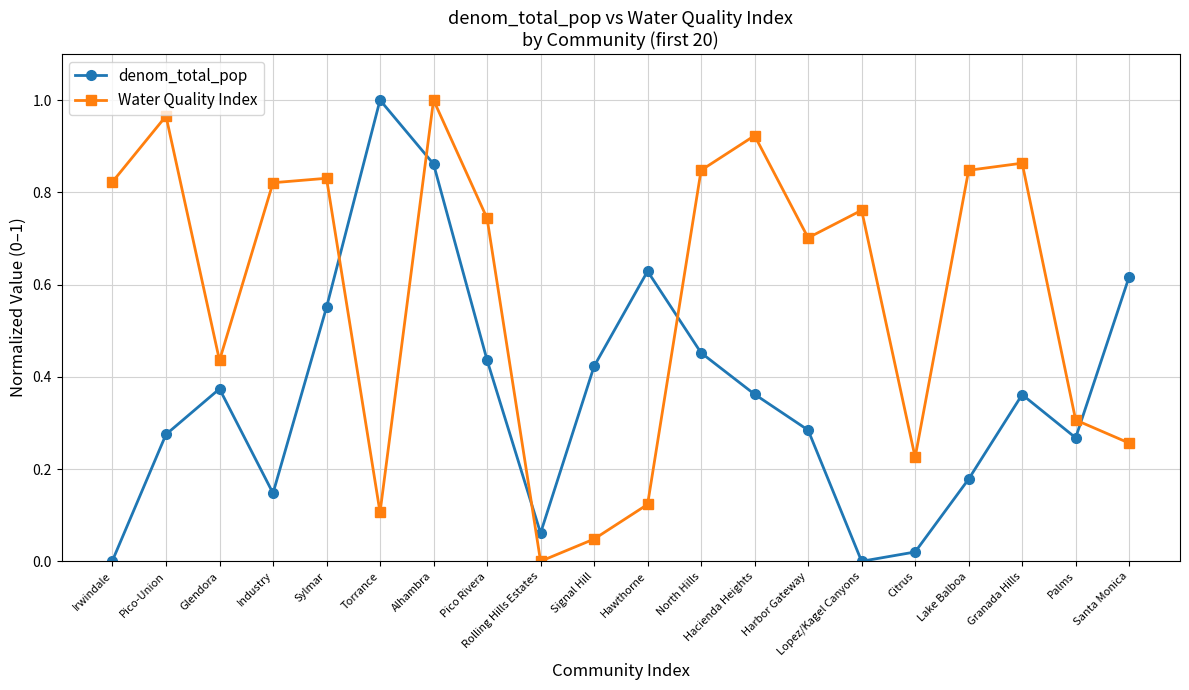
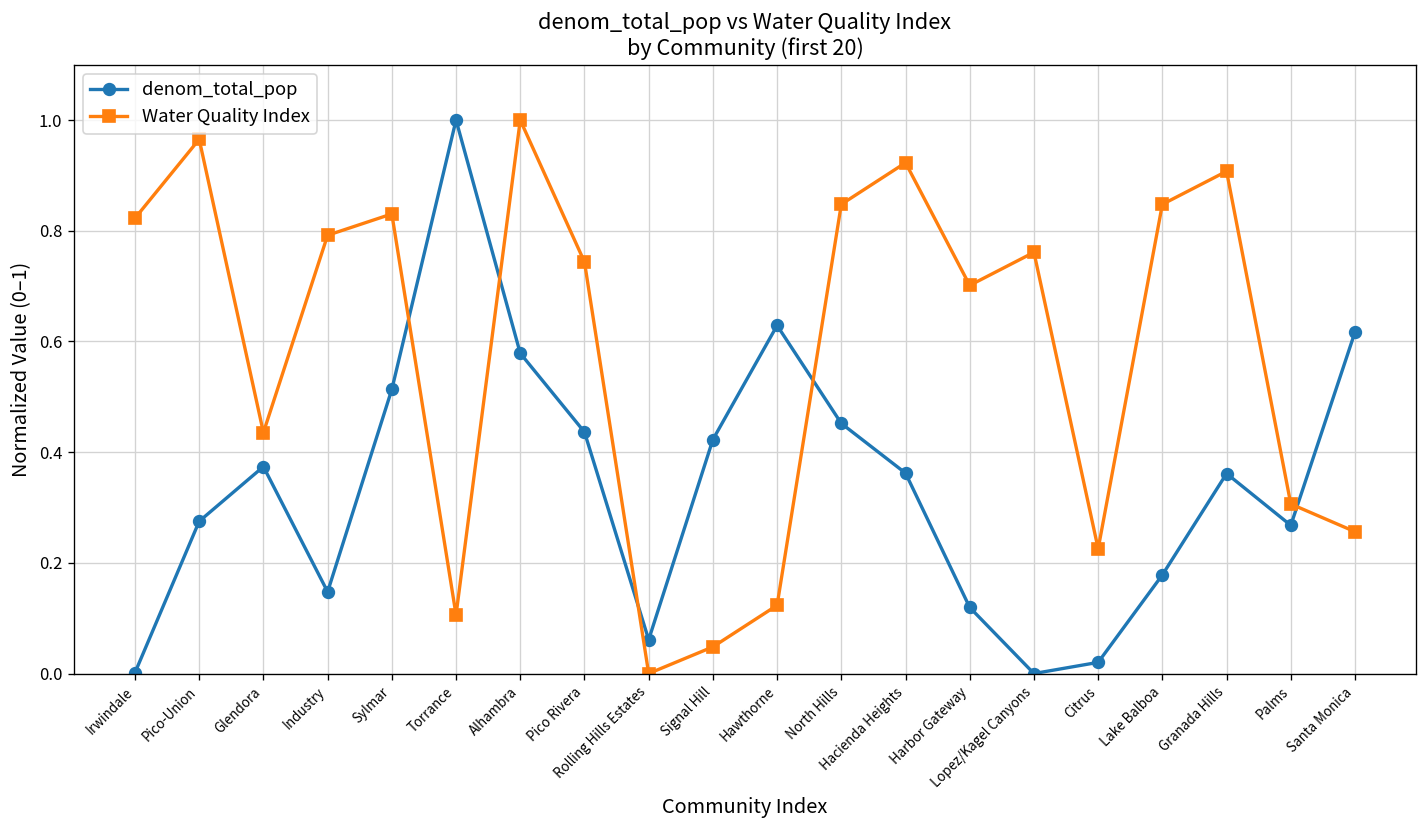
Water Quality Index, Industry: 0.82 -> 0.79
denom_total_pop, Sylmar: 0.55 -> 0.51
denom_total_pop, Alhambra: 0.86 -> 0.58
denom_total_pop, Harbor Gateway: 0.28 -> 0.12
Water Quality Index, Granada Hills: 0.86 -> 0.91
